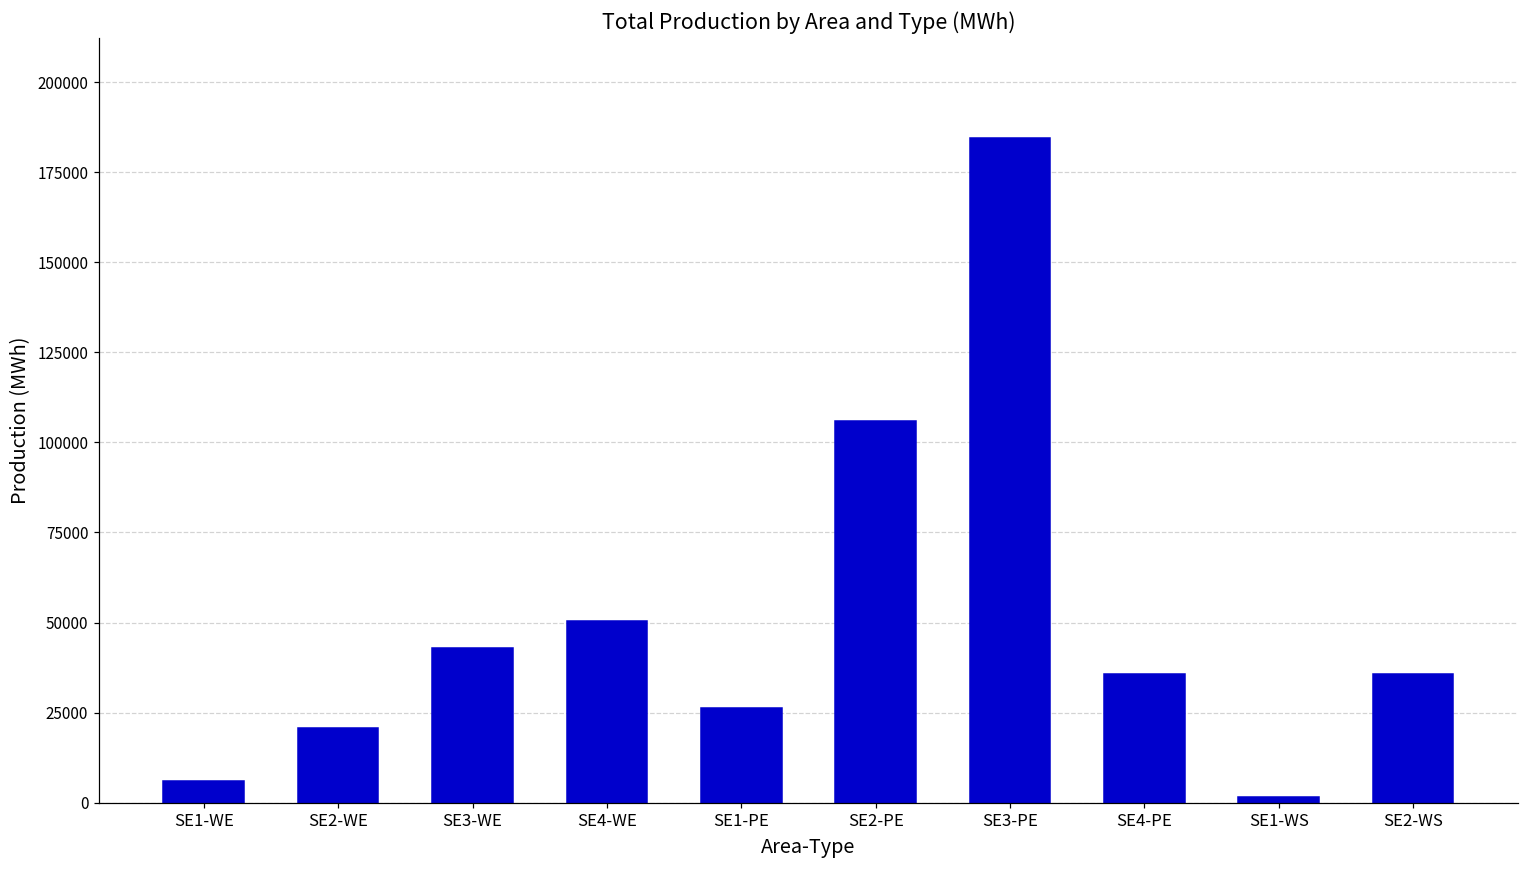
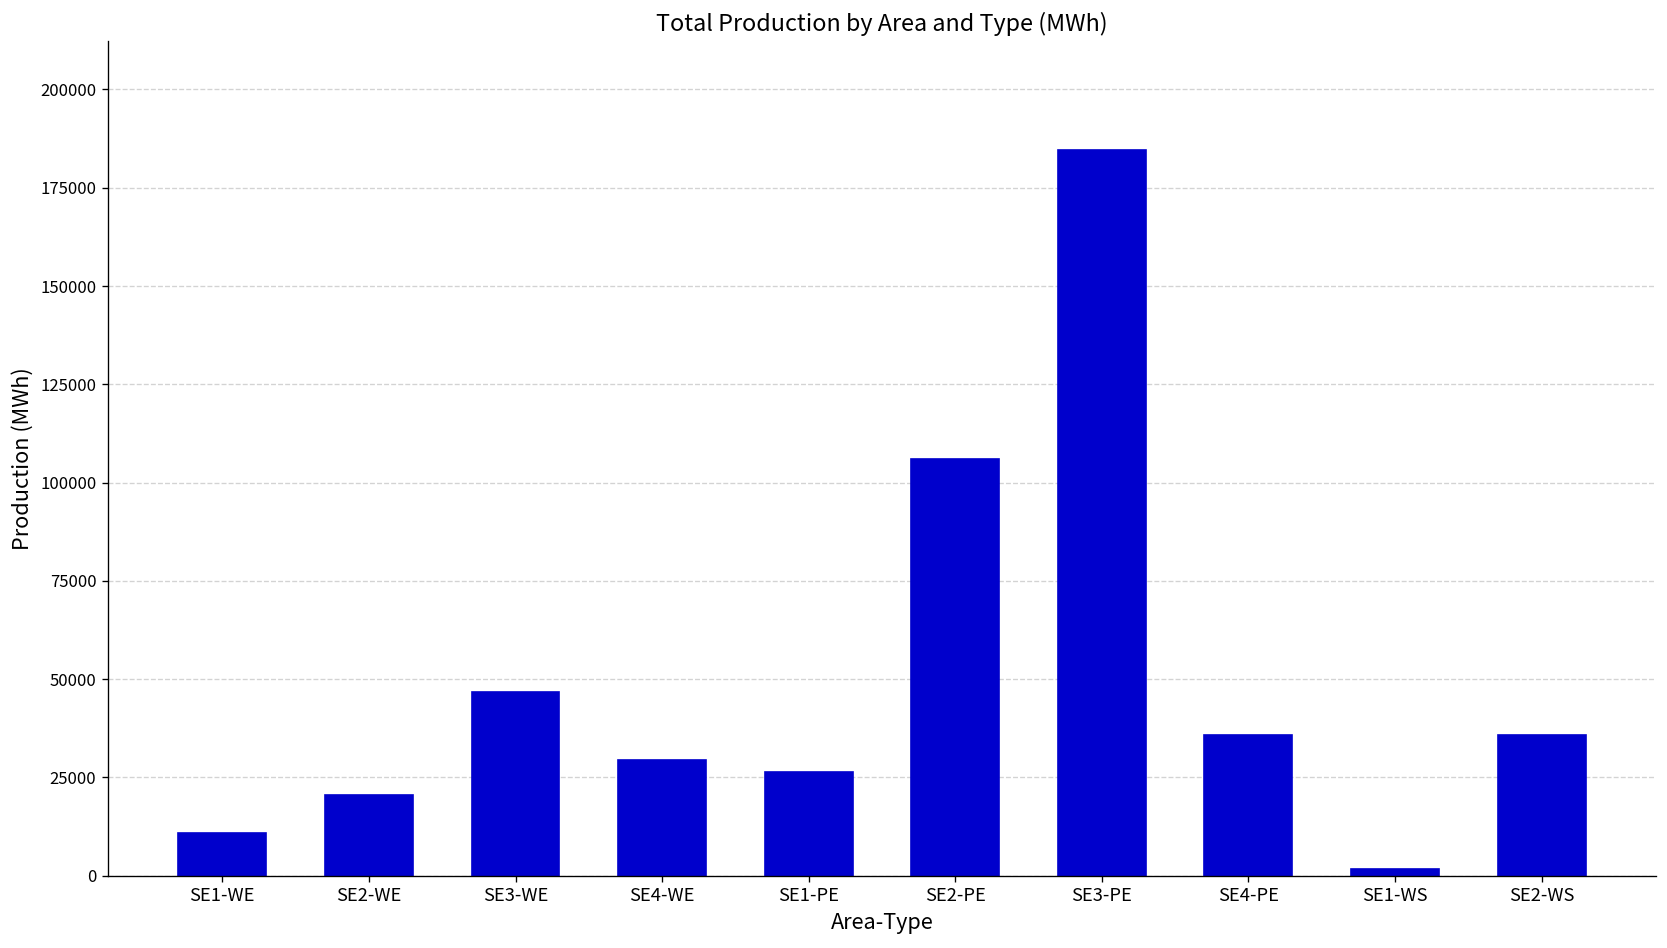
SE1-WE: 6000 -> 11000
SE3-WE: 43000 -> 47000
SE4-WE: 50000 -> 29000
